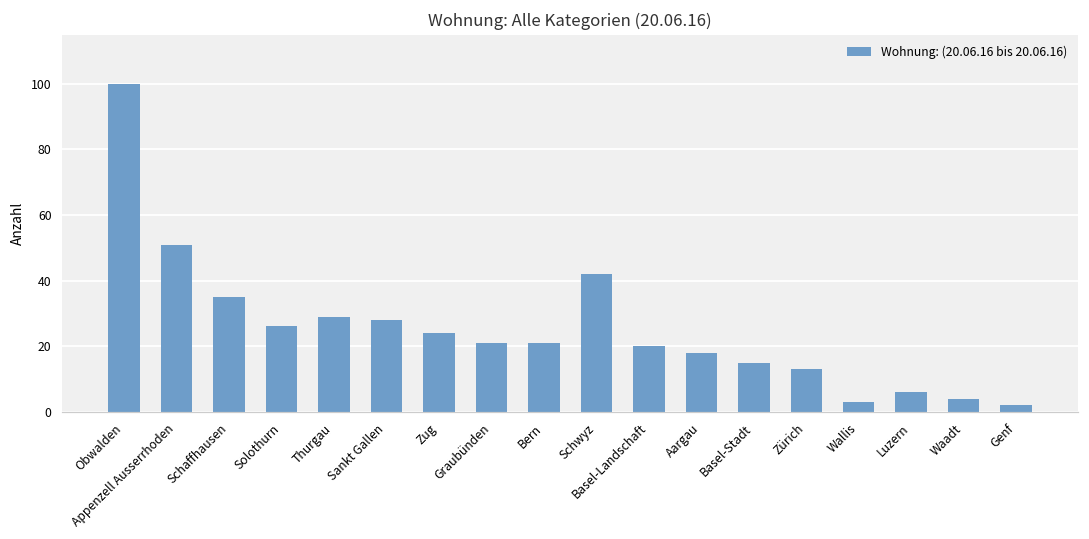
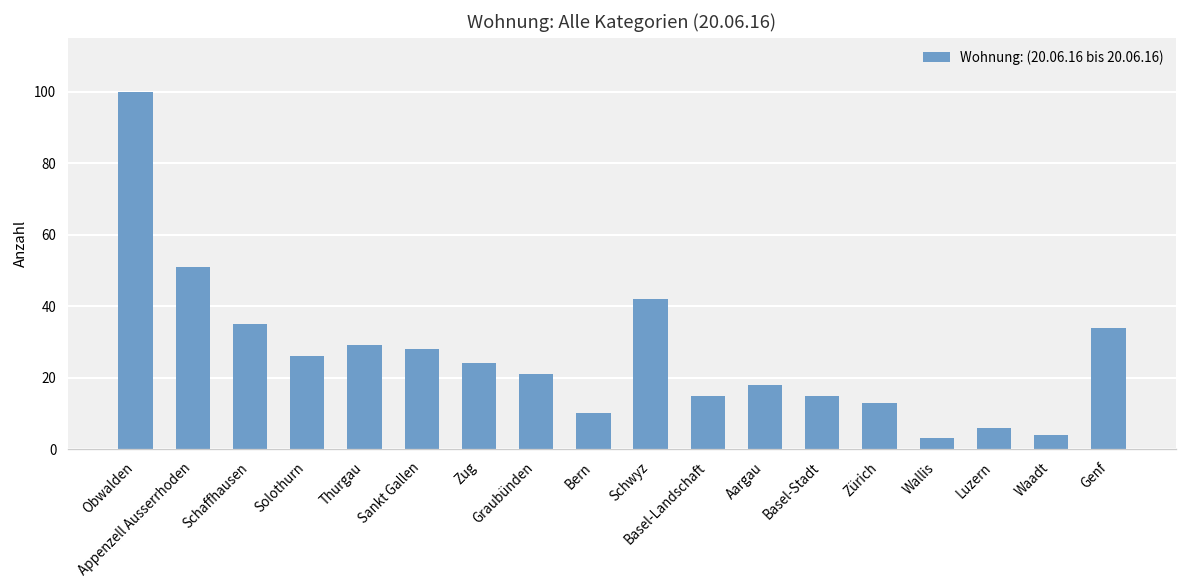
Bern: 21 -> 10
Basel-Landschaft: 20 -> 15
Genf: 2 -> 34
